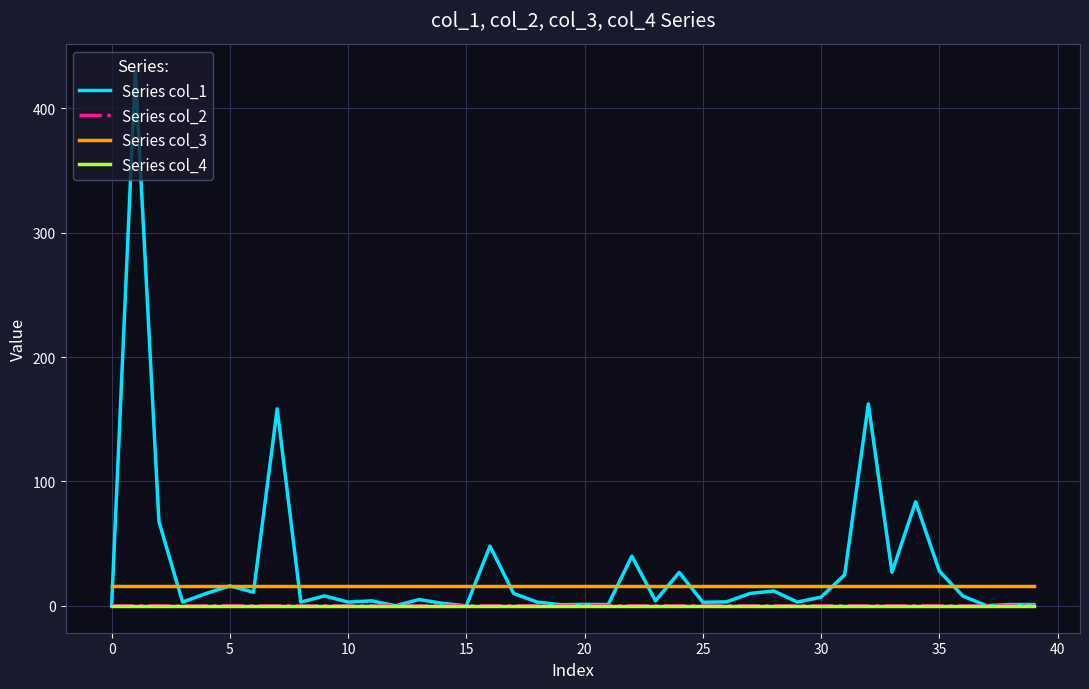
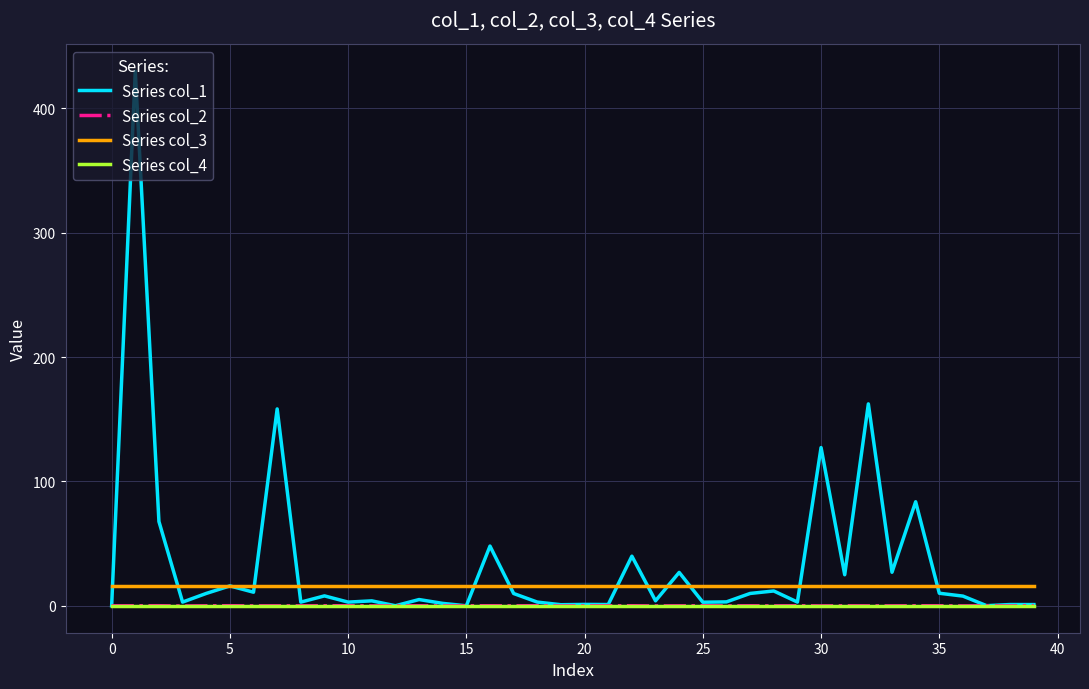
Series col_1, 30: 7 -> 127
Series col_1, 35: 28 -> 10
